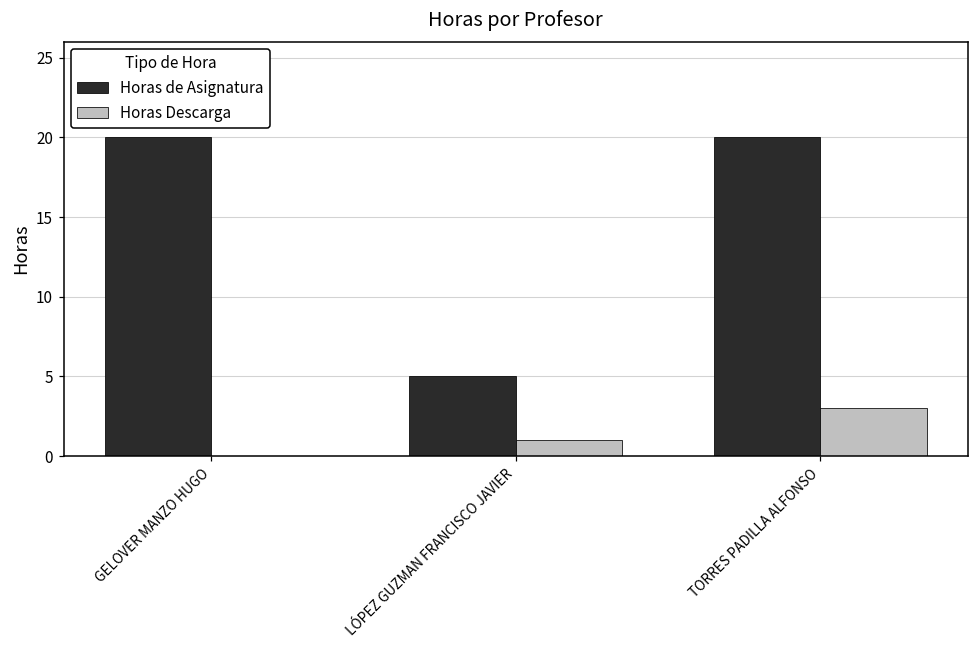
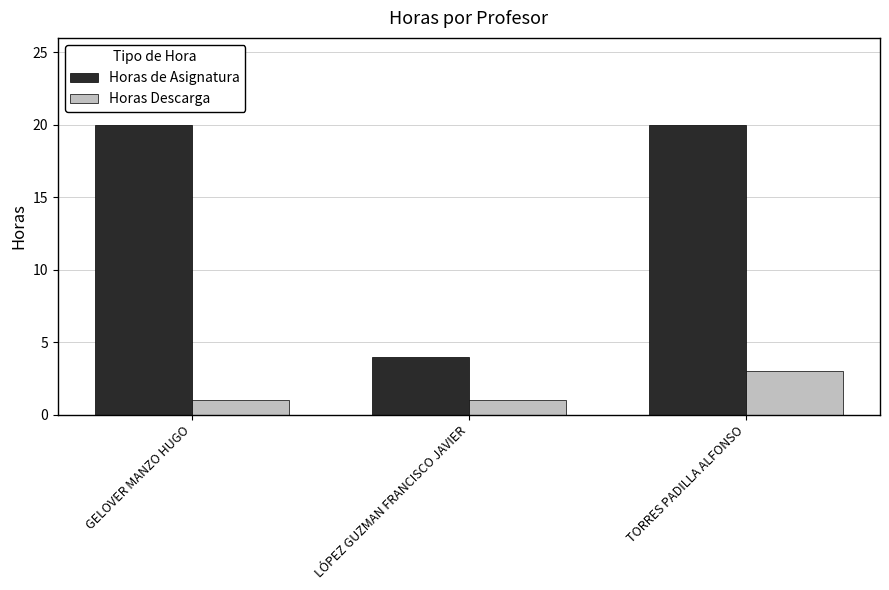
Horas Descarga, GELOVER MANZO HUGO: 0 -> 1
Horas de Asignatura, LÓPEZ GUZMAN FRANCISCO JAVIER: 5 -> 4
